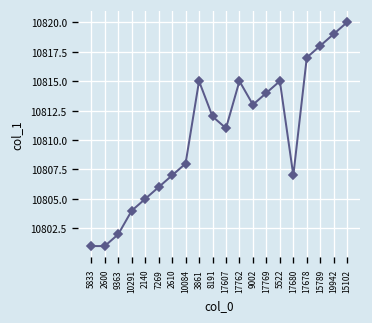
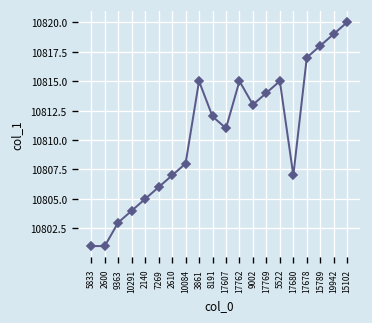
9363: 10802 -> 10803
